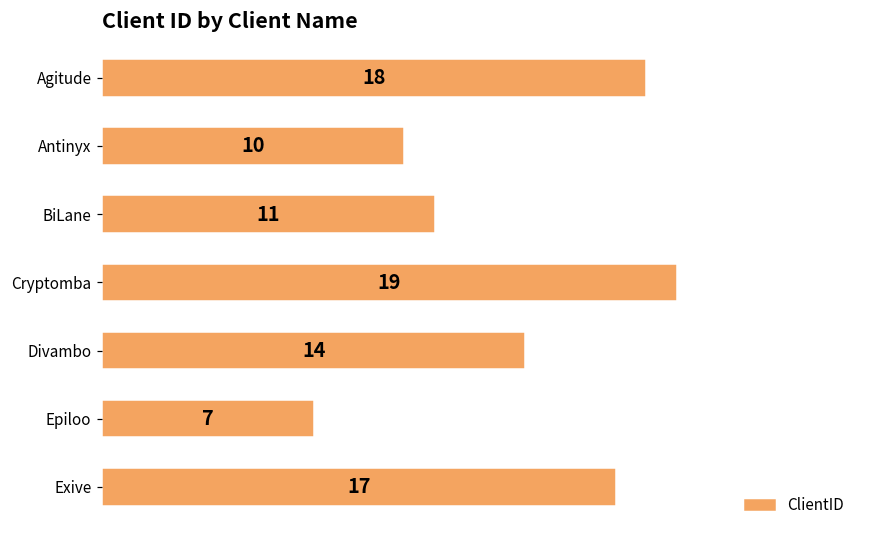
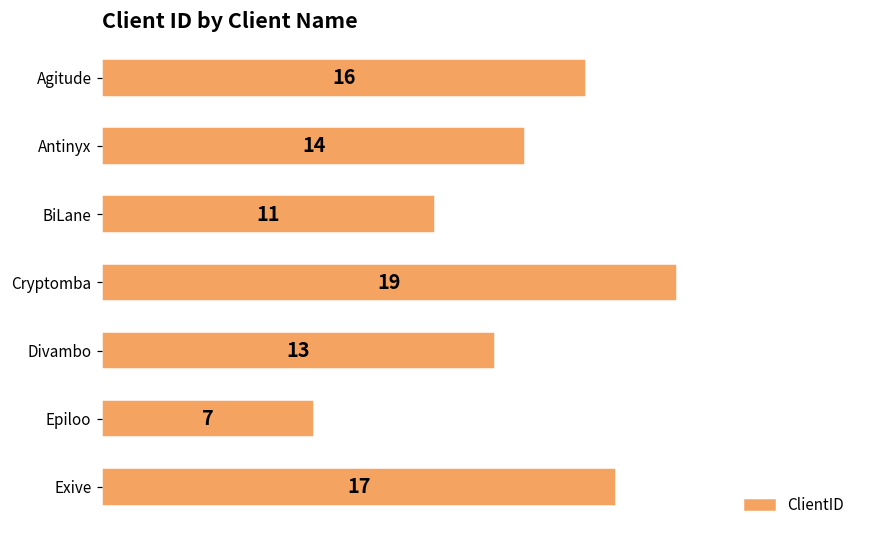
Agitude: 18 -> 16
Antinyx: 10 -> 14
Divambo: 14 -> 13
